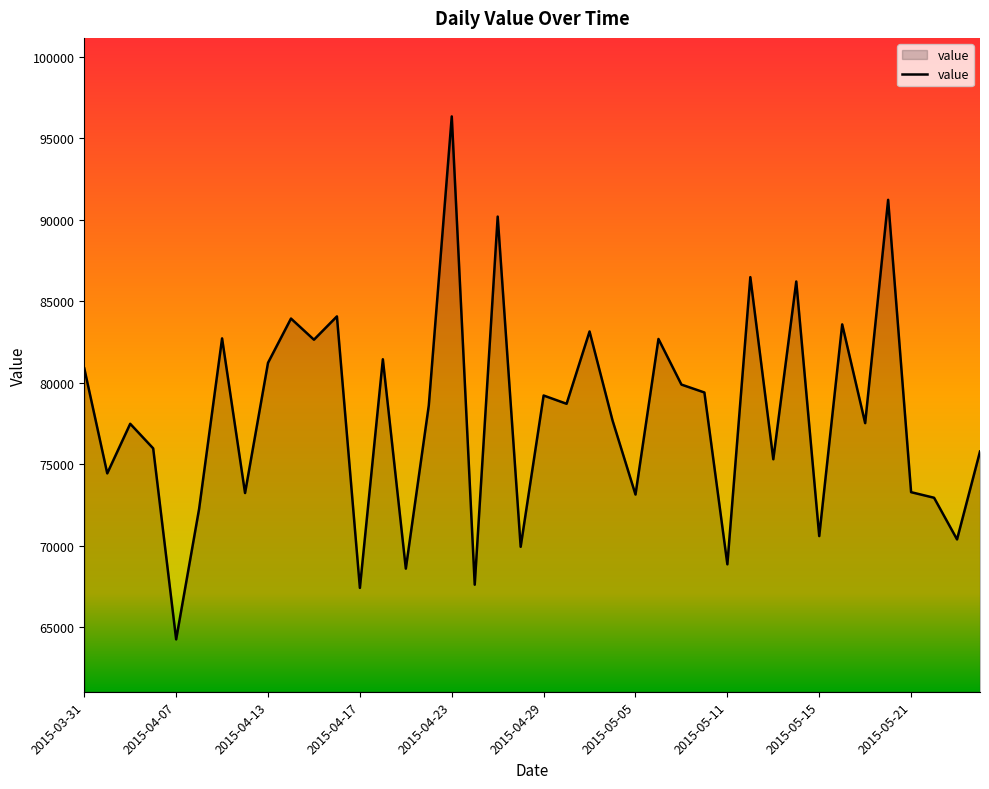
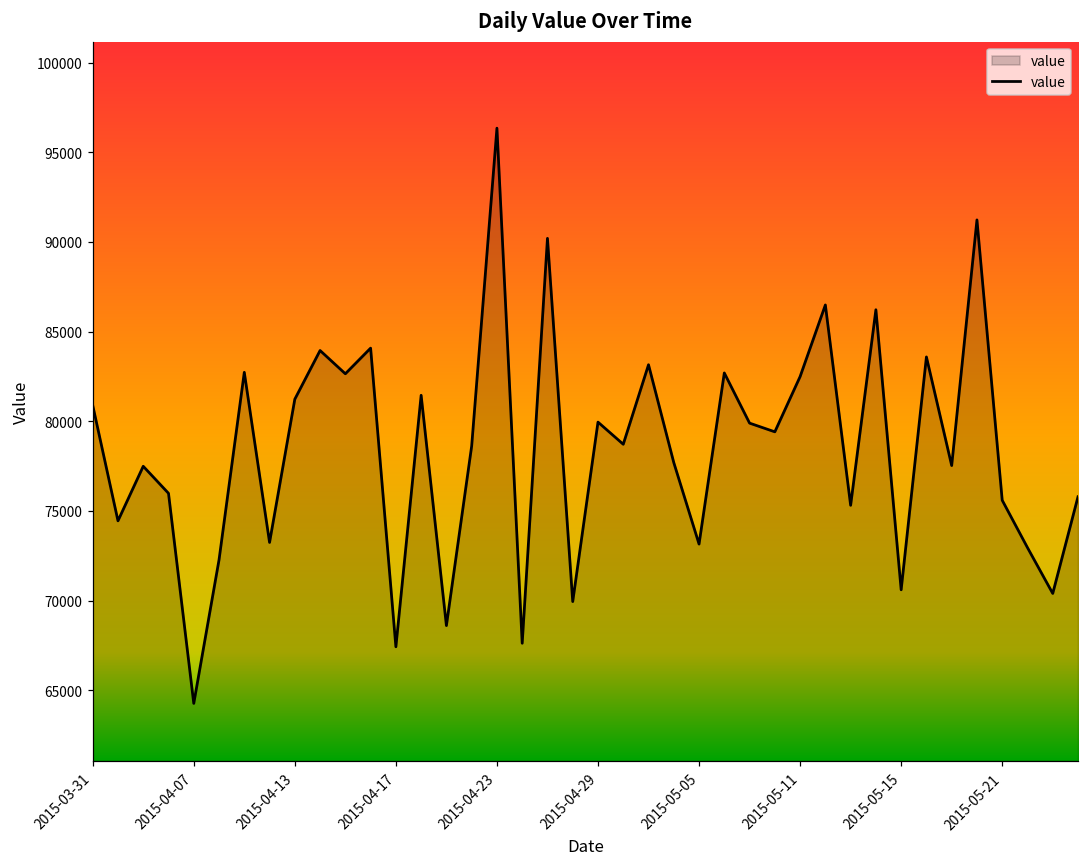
2015-04-29: 79200 -> 80000
2015-05-11: 68900 -> 82500
2015-05-21: 73300 -> 75600
